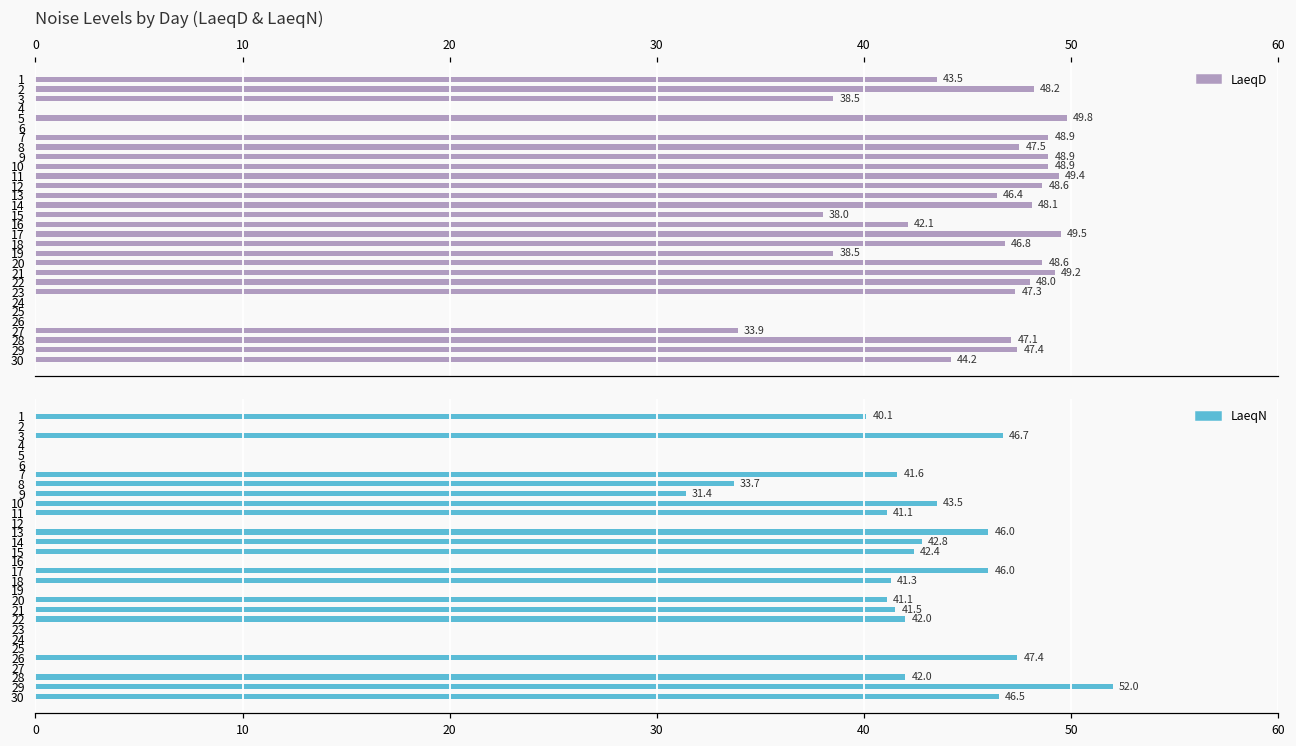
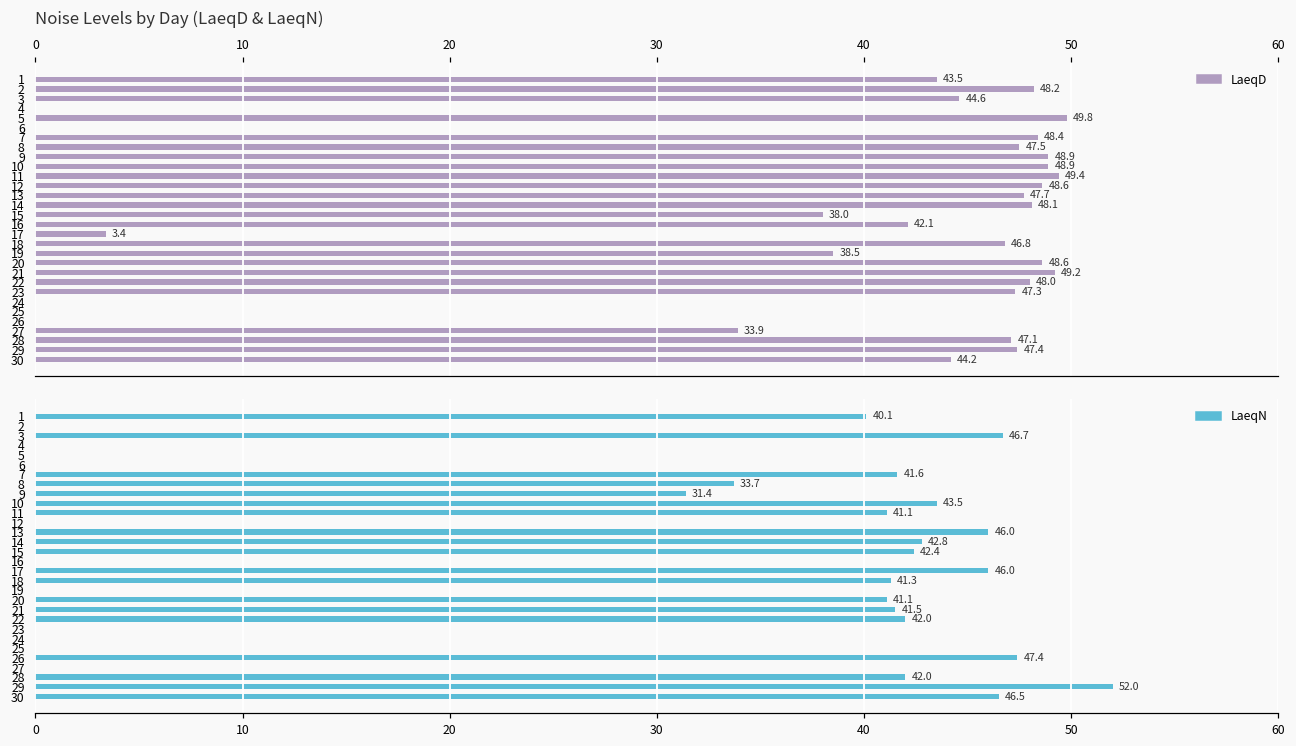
Noise Levels by Day (LaeqD & LaeqN), 3: 38.5 -> 44.6
Noise Levels by Day (LaeqD & LaeqN), 7: 48.9 -> 48.4
Noise Levels by Day (LaeqD & LaeqN), 13: 46.4 -> 47.7
Noise Levels by Day (LaeqD & LaeqN), 17: 49.5 -> 3.4
